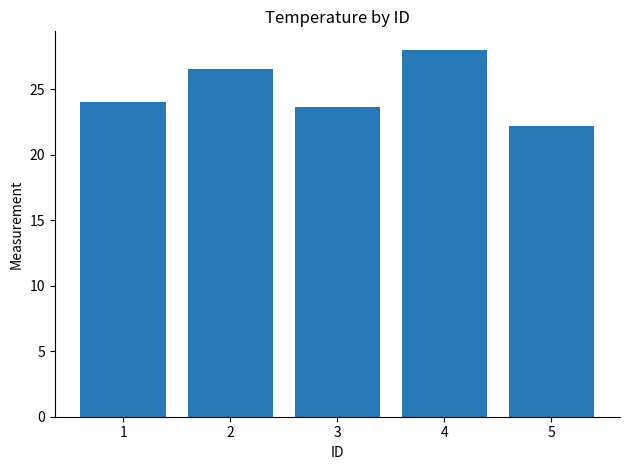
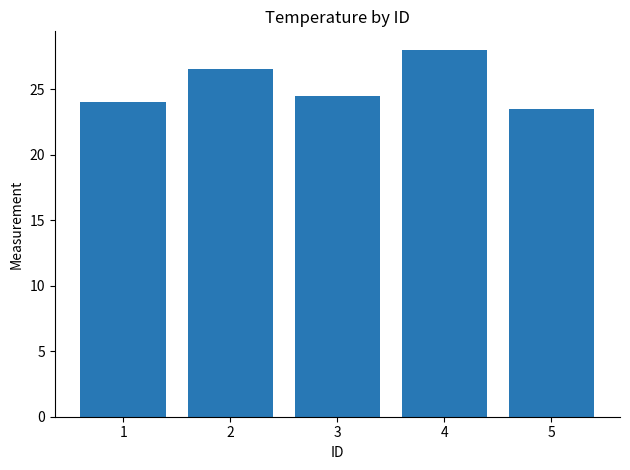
3: 23.6 -> 24.5
5: 22.2 -> 23.5
